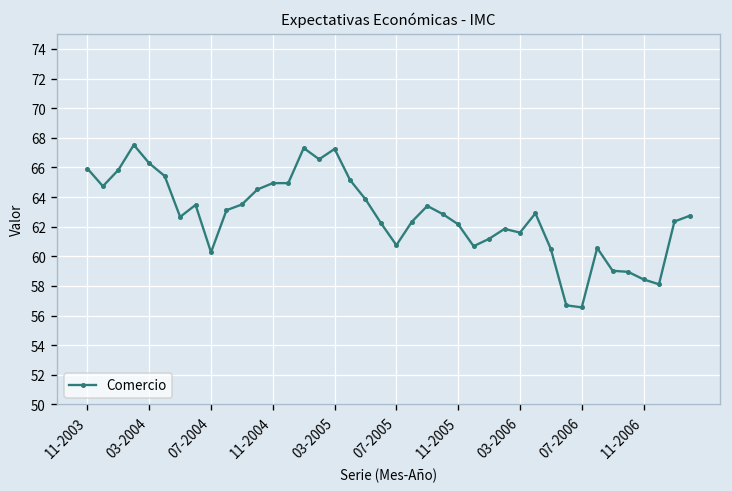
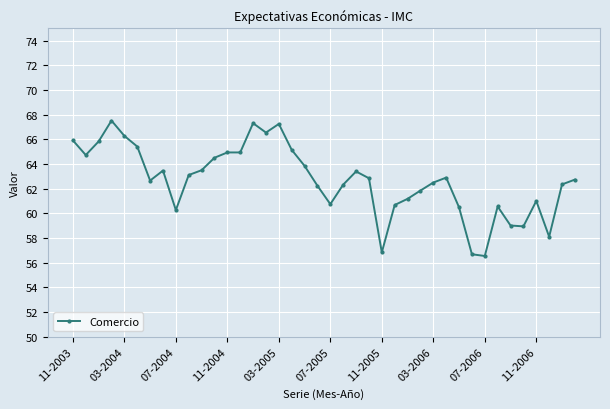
11-2005: 62.2 -> 56.8
03-2006: 61.6 -> 62.5
11-2006: 58.4 -> 61.0
